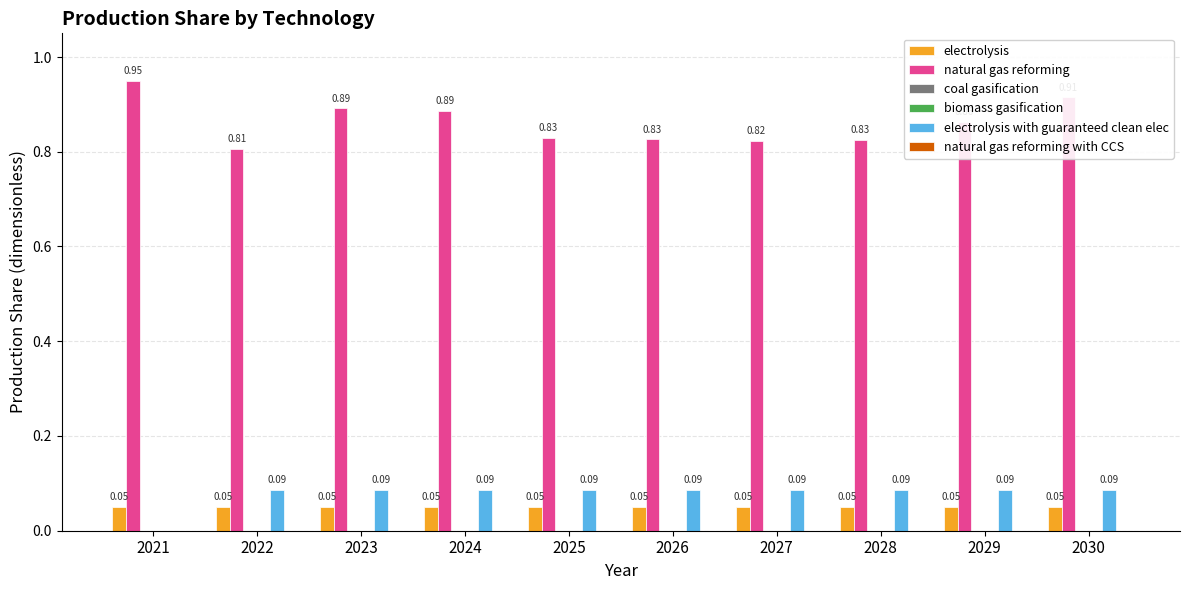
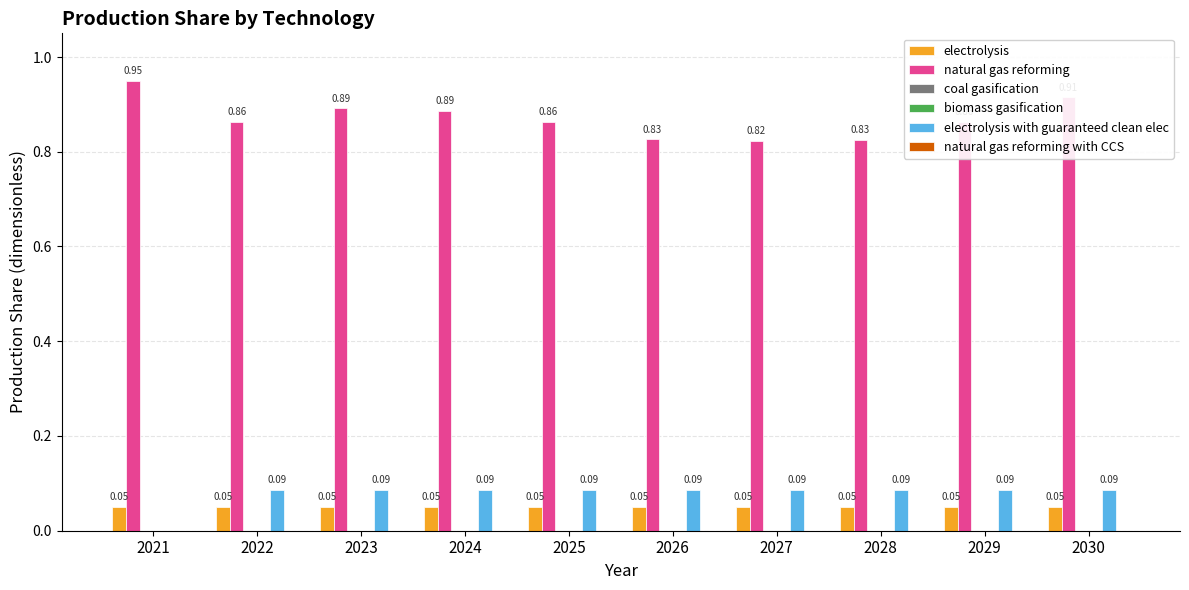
natural gas reforming, 2022: 0.81 -> 0.86
natural gas reforming, 2025: 0.83 -> 0.86
